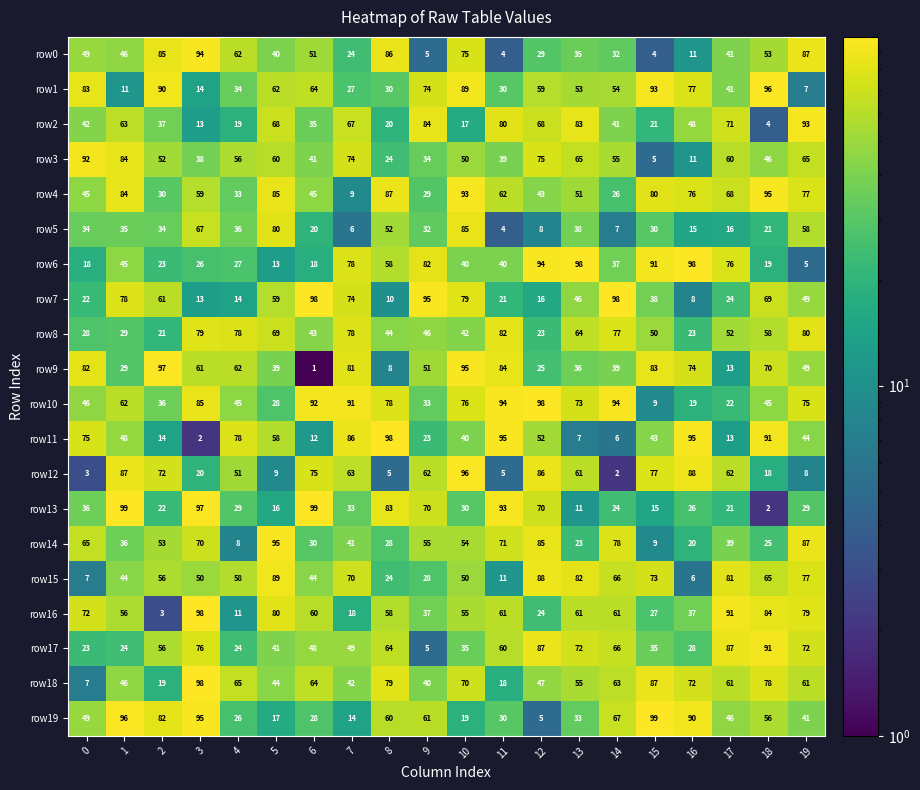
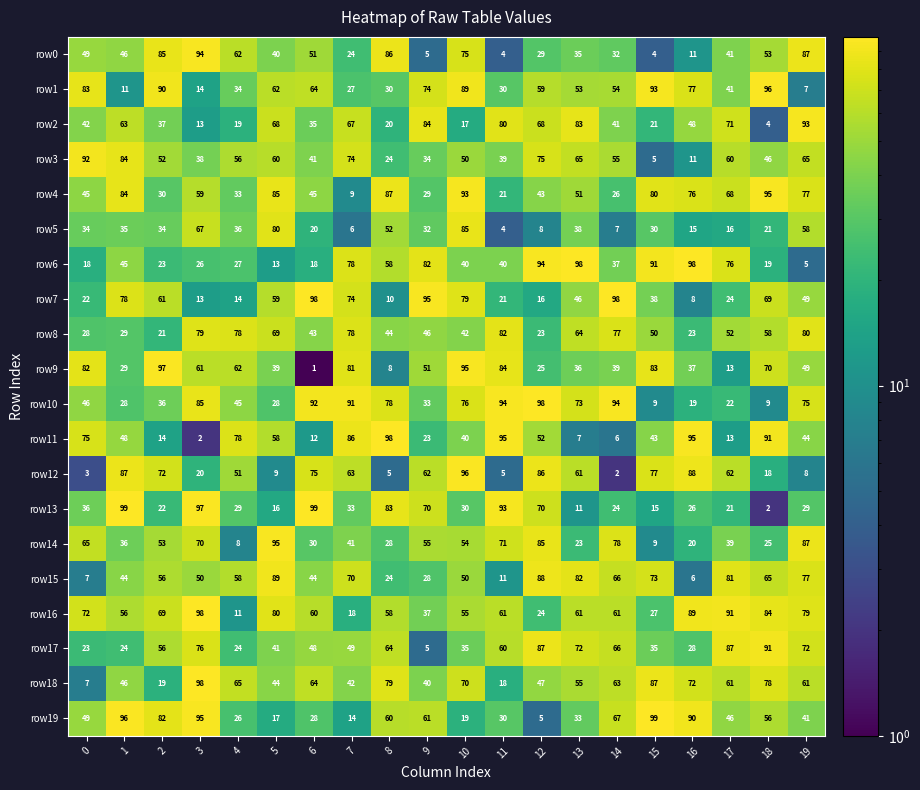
row4, 11: 62 -> 21
row9, 16: 74 -> 37
row10, 1: 62 -> 28
row10, 18: 45 -> 9
row16, 2: 3 -> 69
row16, 16: 37 -> 89
